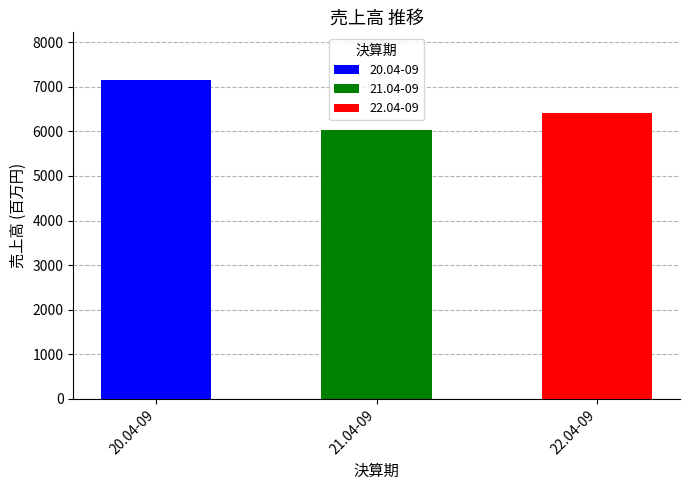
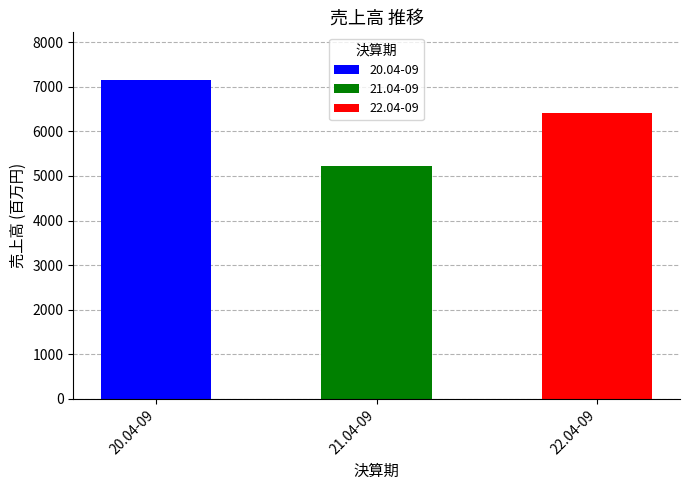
21.04-09: 6000 -> 5200
